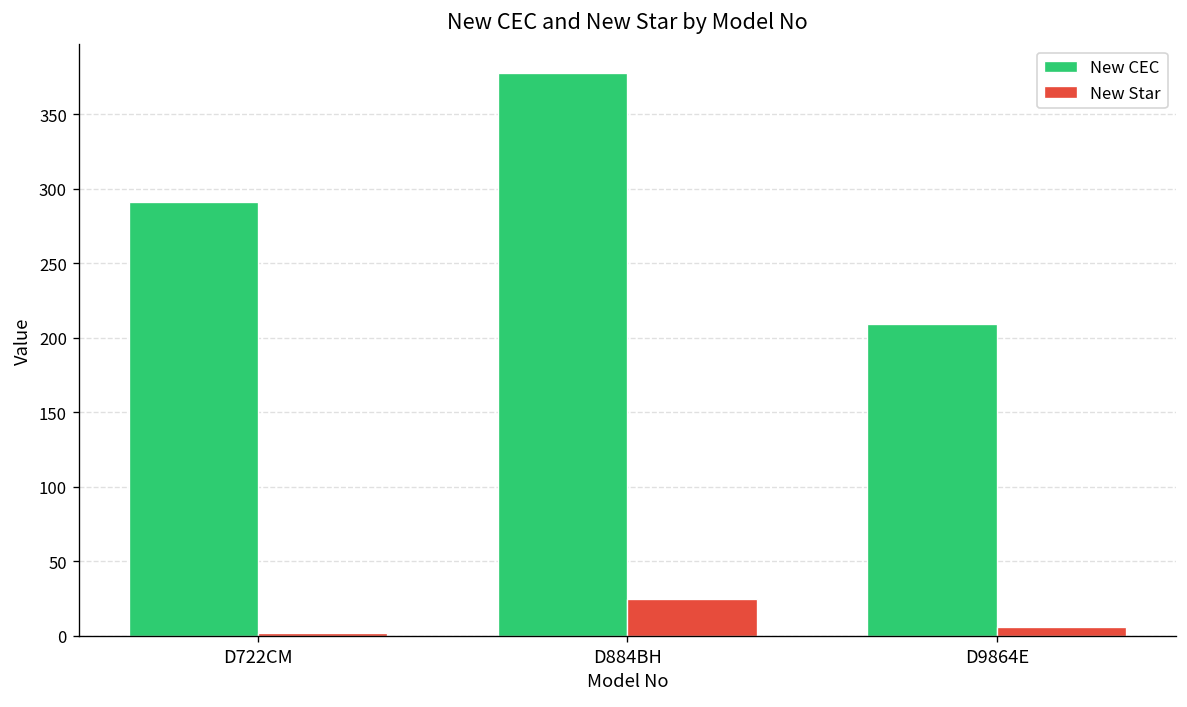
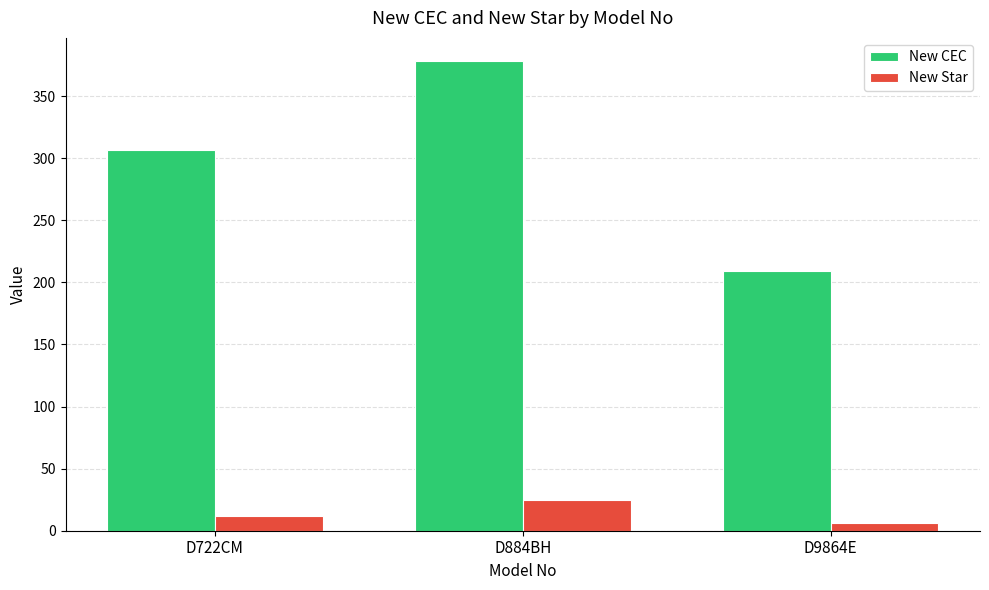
New CEC, D722CM: 291 -> 307
New Star, D722CM: 2 -> 12
